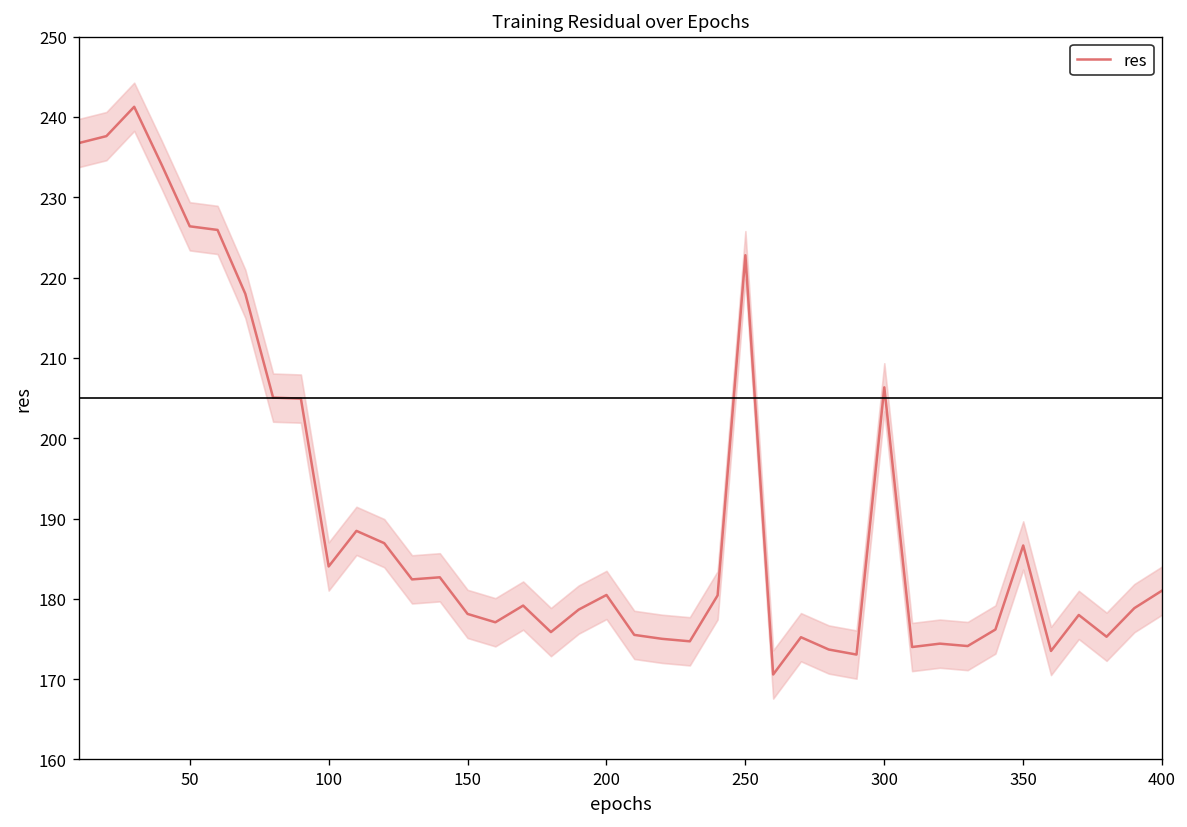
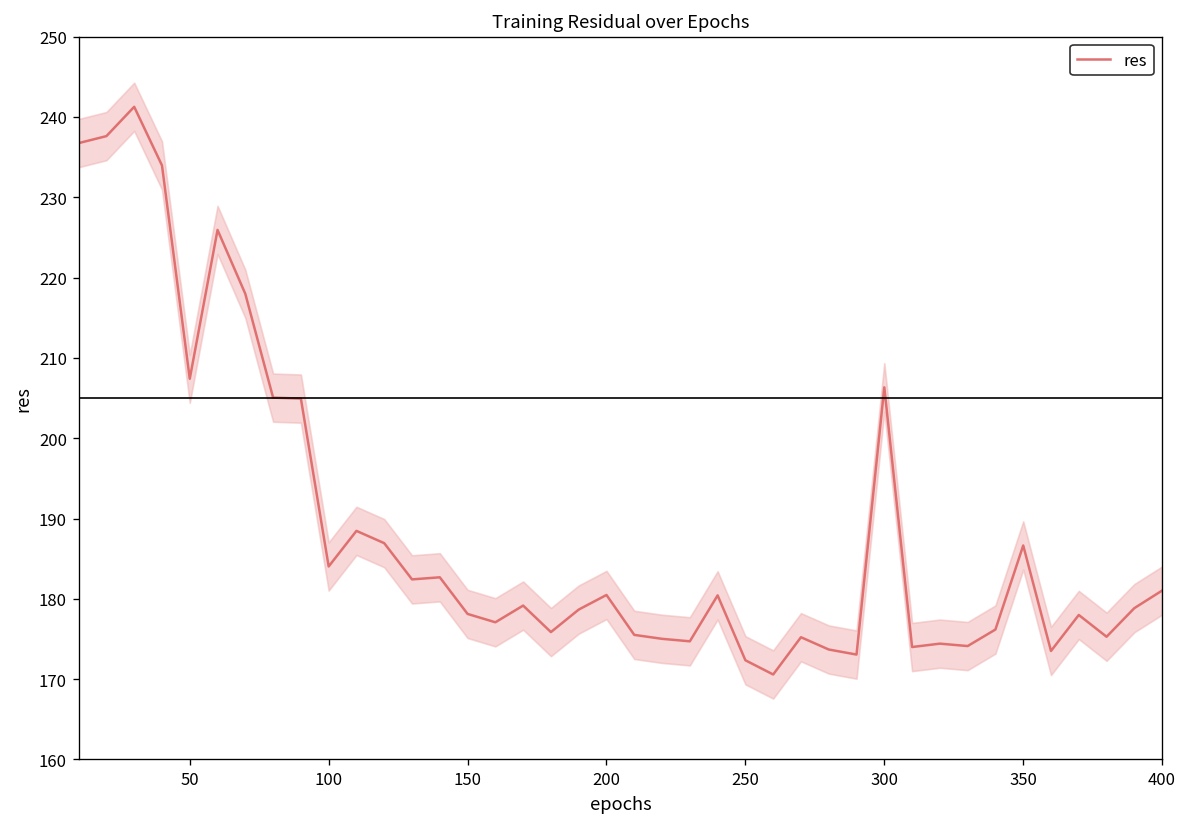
res, 50: 226 -> 207
res, 250: 223 -> 172
